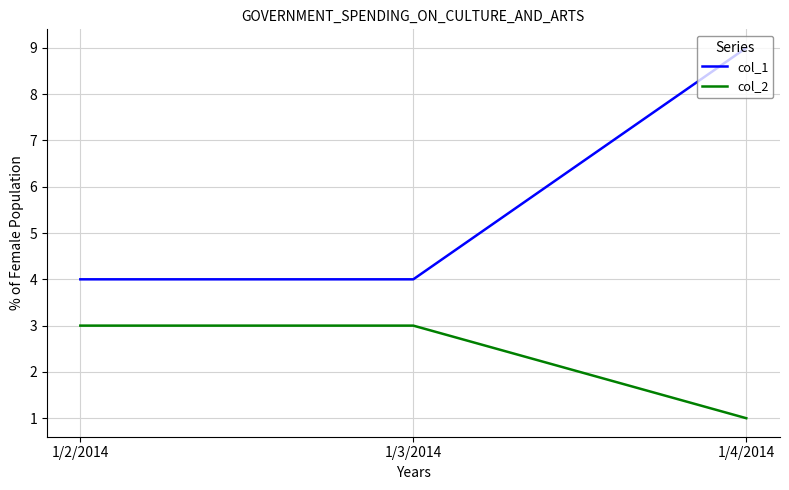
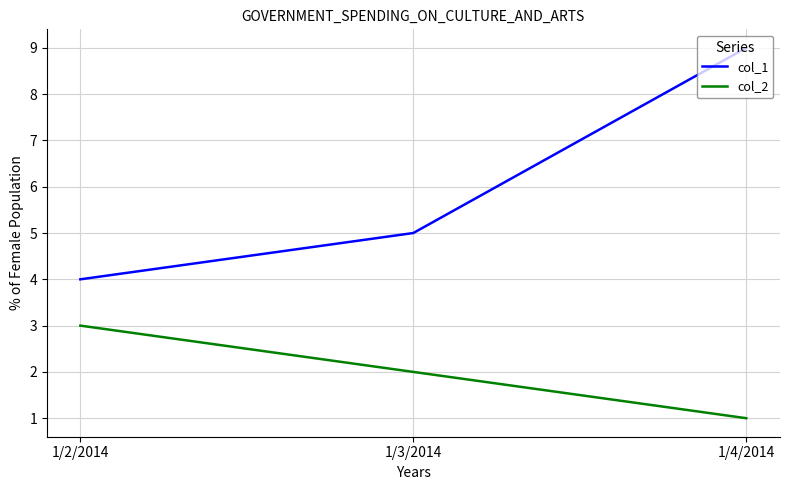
col_1, 1/3/2014: 4 -> 5
col_2, 1/3/2014: 3 -> 2
